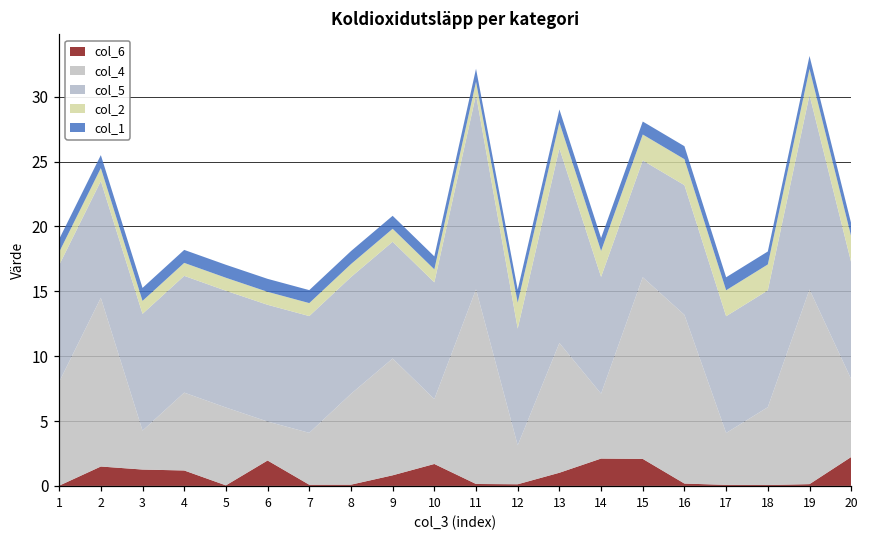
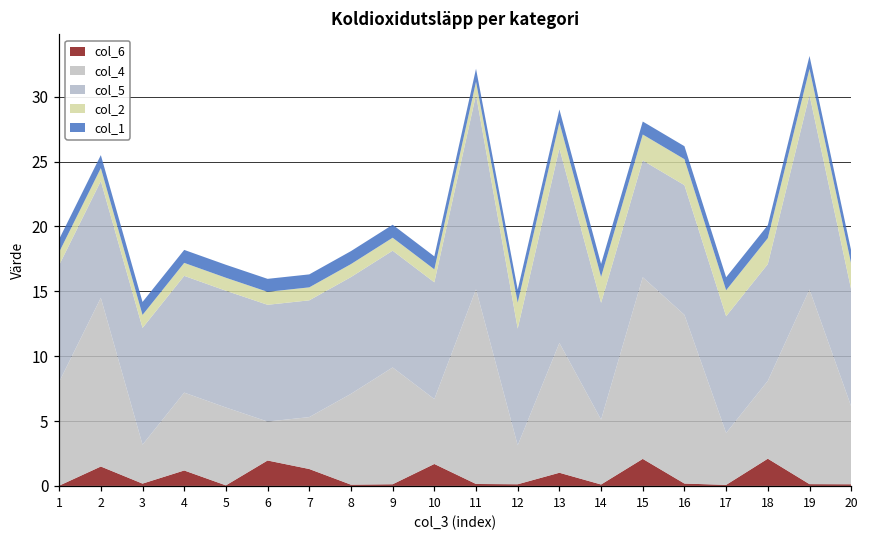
col_6, 3: 1.3 -> 0.2
col_6, 7: 0.1 -> 1.3
col_6, 9: 0.8 -> 0.1
col_6, 14: 2.1 -> 0.1
col_6, 18: 0.1 -> 2.1
col_6, 20: 2.2 -> 0.1
